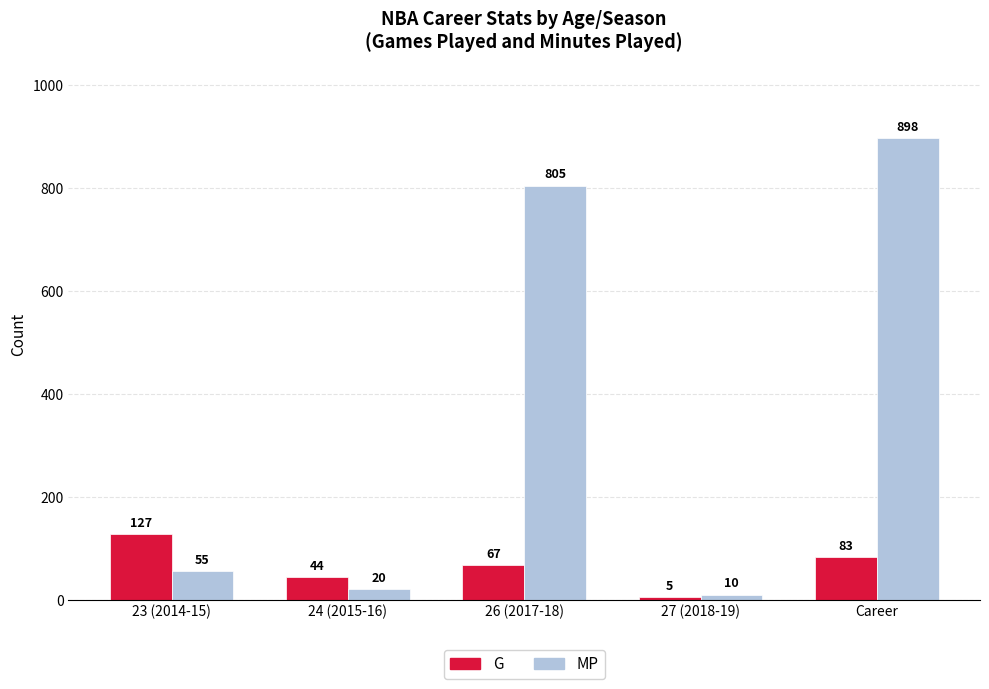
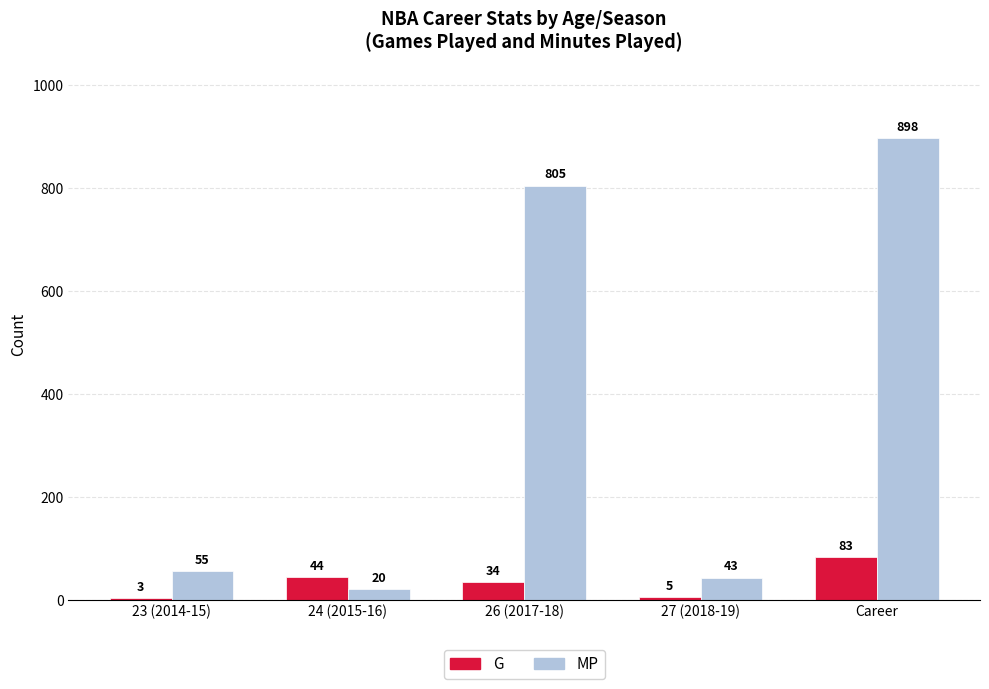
G, 23 (2014-15): 127 -> 3
G, 26 (2017-18): 67 -> 34
MP, 27 (2018-19): 10 -> 43
